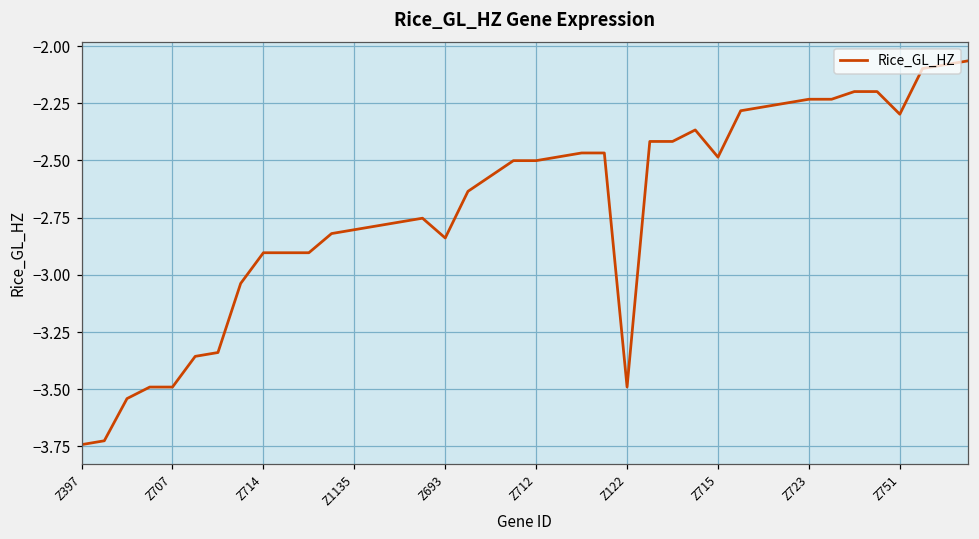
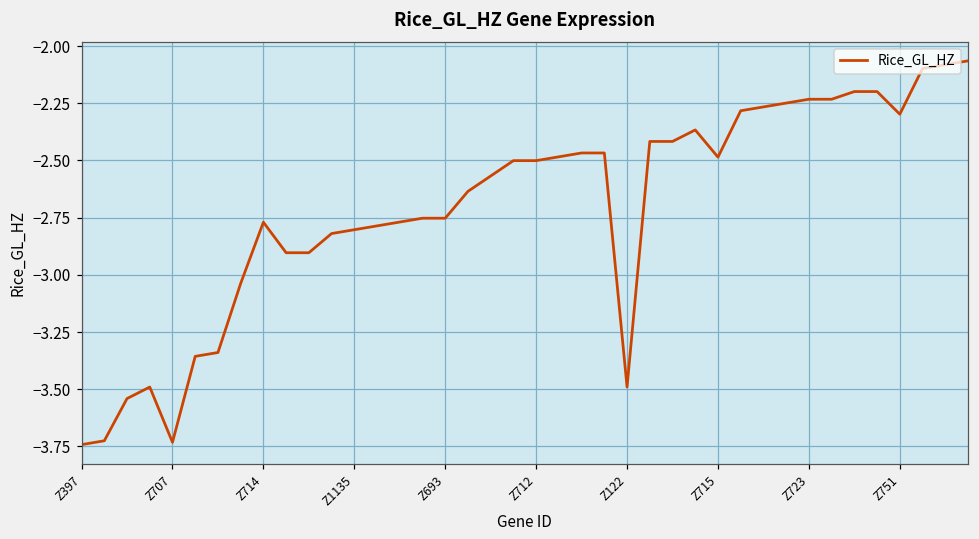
Z707: -3.49 -> -3.73
Z714: -2.90 -> -2.77
Z693: -2.84 -> -2.75
